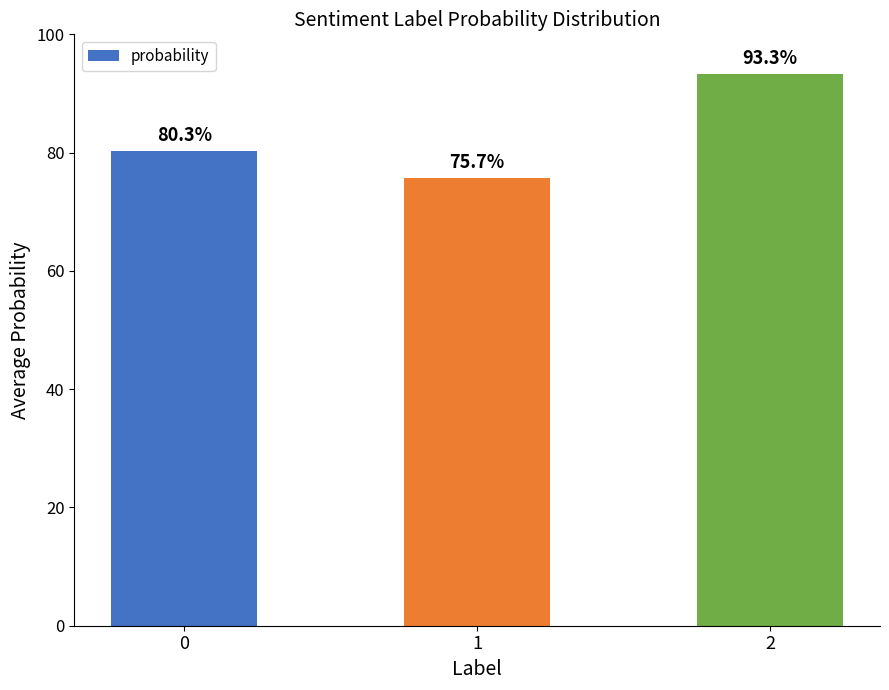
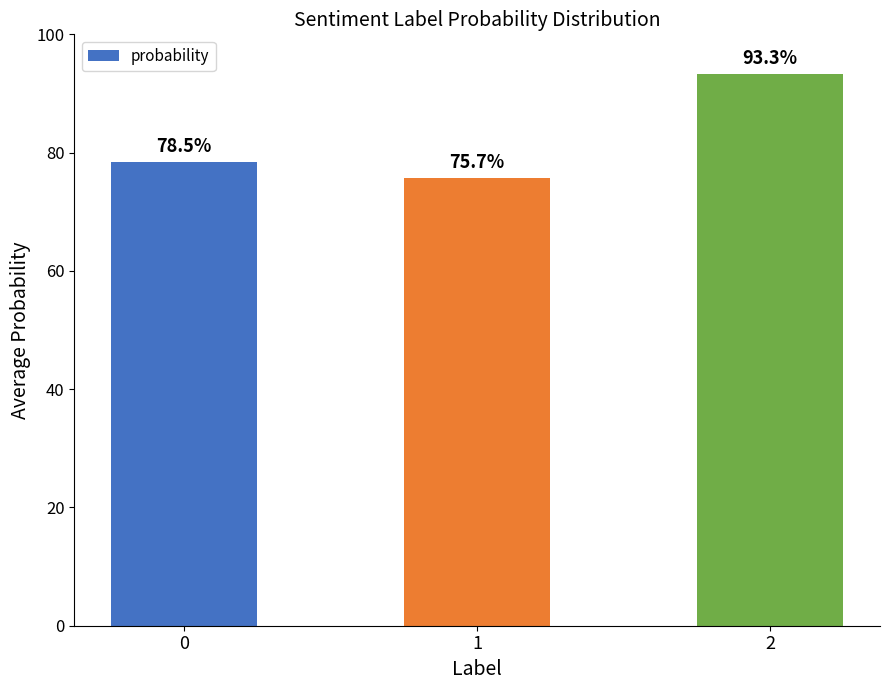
0: 80.3% -> 78.5%
